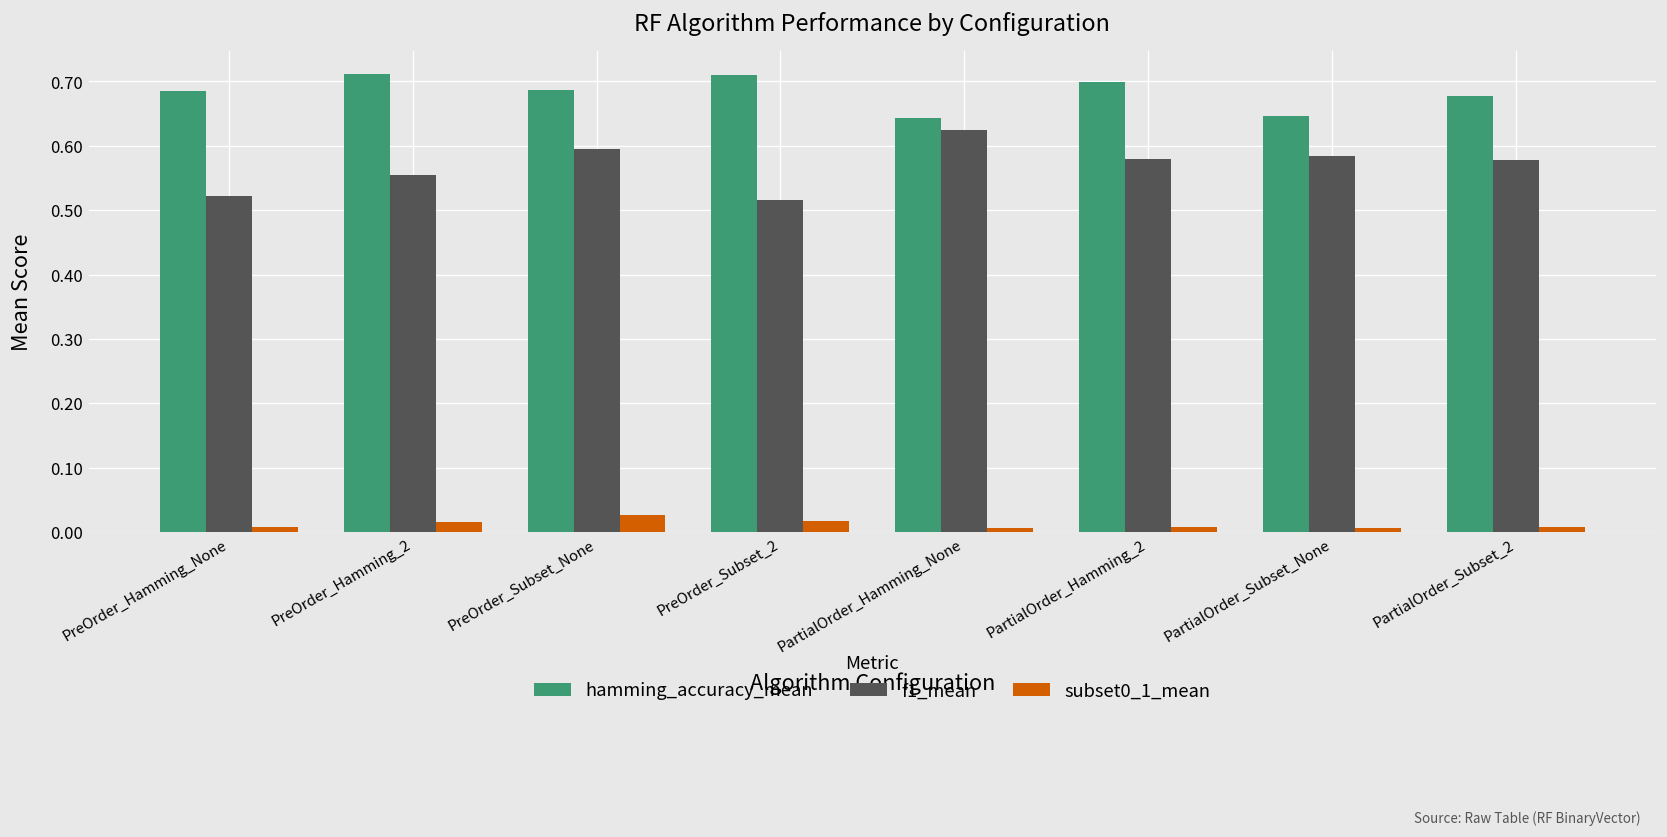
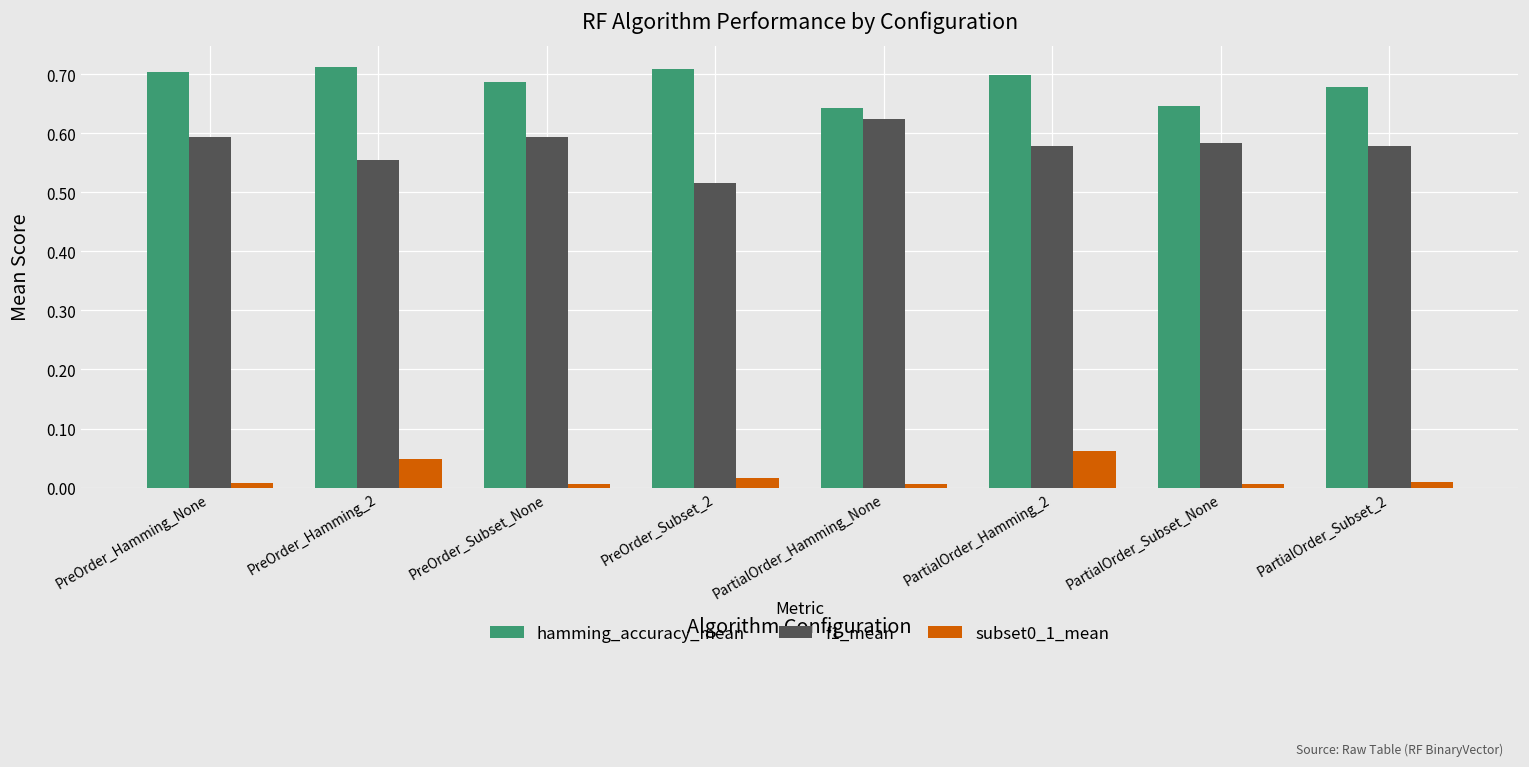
hamming_accuracy_mean, PreOrder_Hamming_None: 0.69 -> 0.70
f1_mean, PreOrder_Hamming_None: 0.52 -> 0.59
subset0_1_mean, PreOrder_Hamming_2: 0.02 -> 0.05
subset0_1_mean, PreOrder_Subset_None: 0.03 -> 0.01
subset0_1_mean, PartialOrder_Hamming_2: 0.01 -> 0.06
